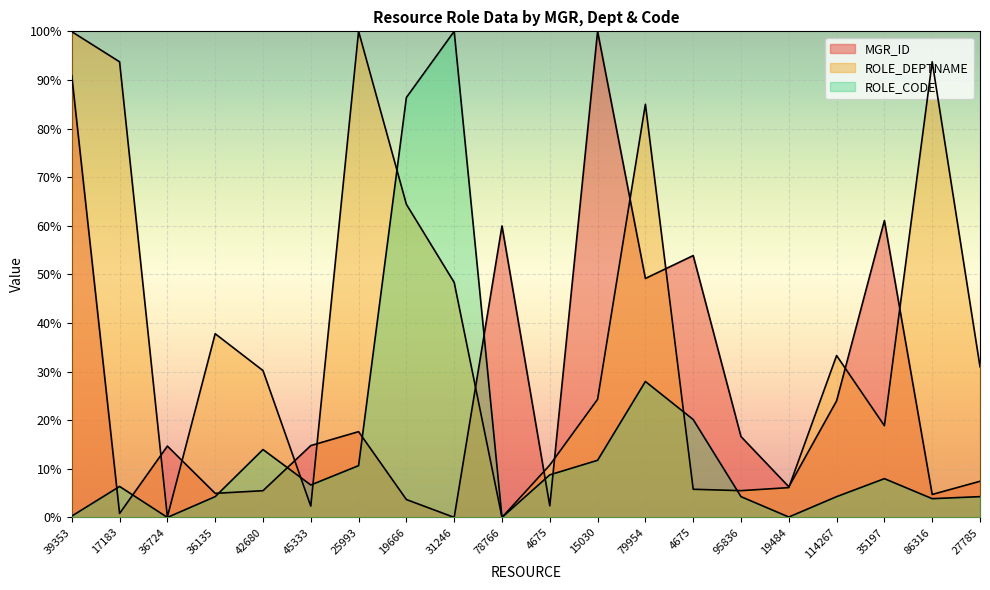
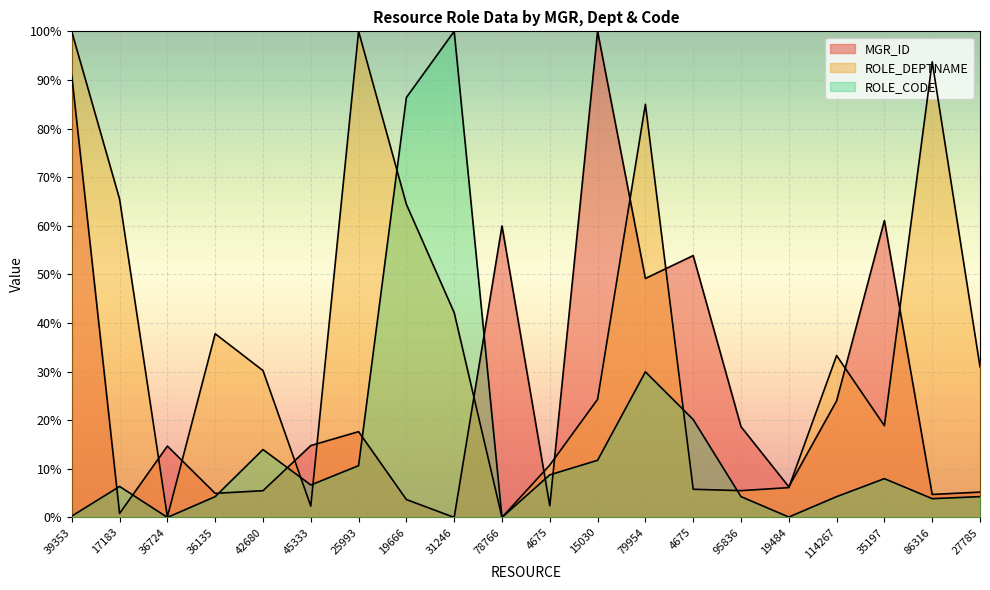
ROLE_DEPTNAME, 17183: 94% -> 65%
ROLE_DEPTNAME, 31246: 48% -> 42%
ROLE_CODE, 79954: 28% -> 30%
MGR_ID, 95836: 17% -> 19%
MGR_ID, 27785: 7% -> 5%
